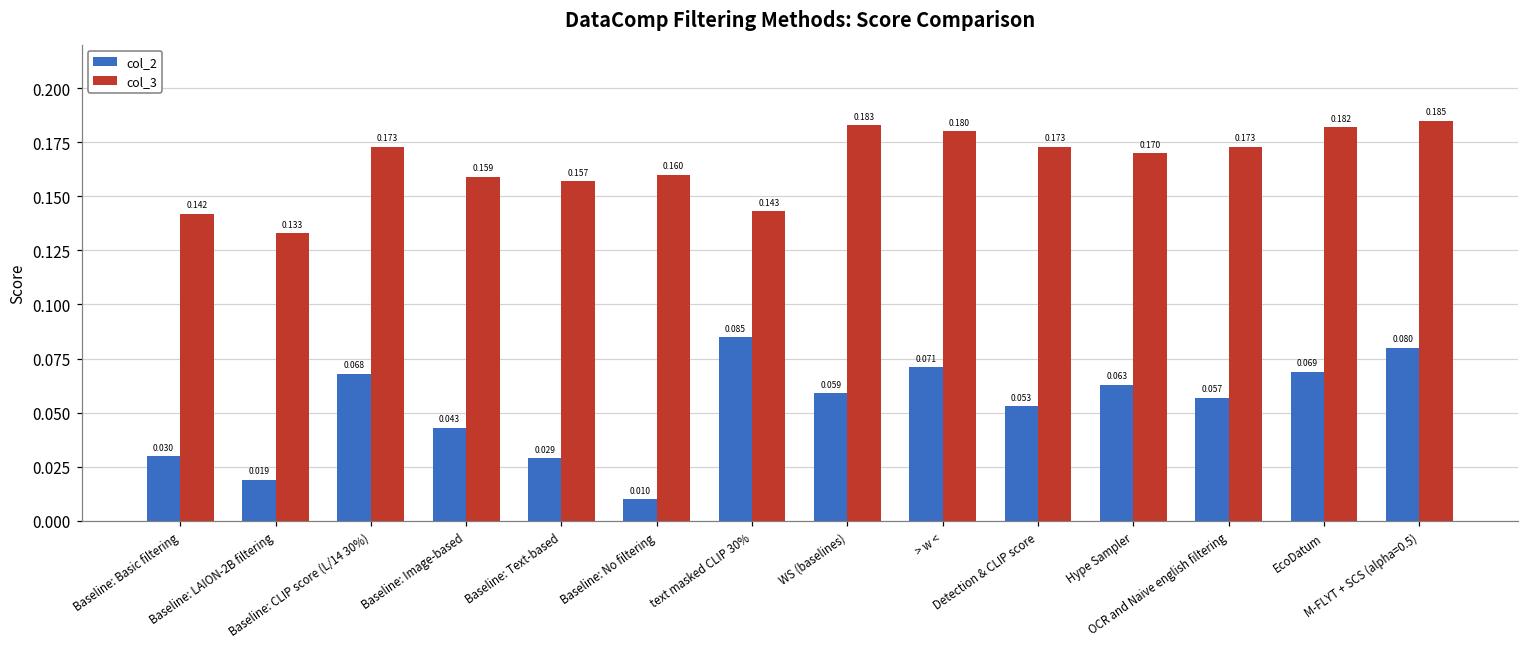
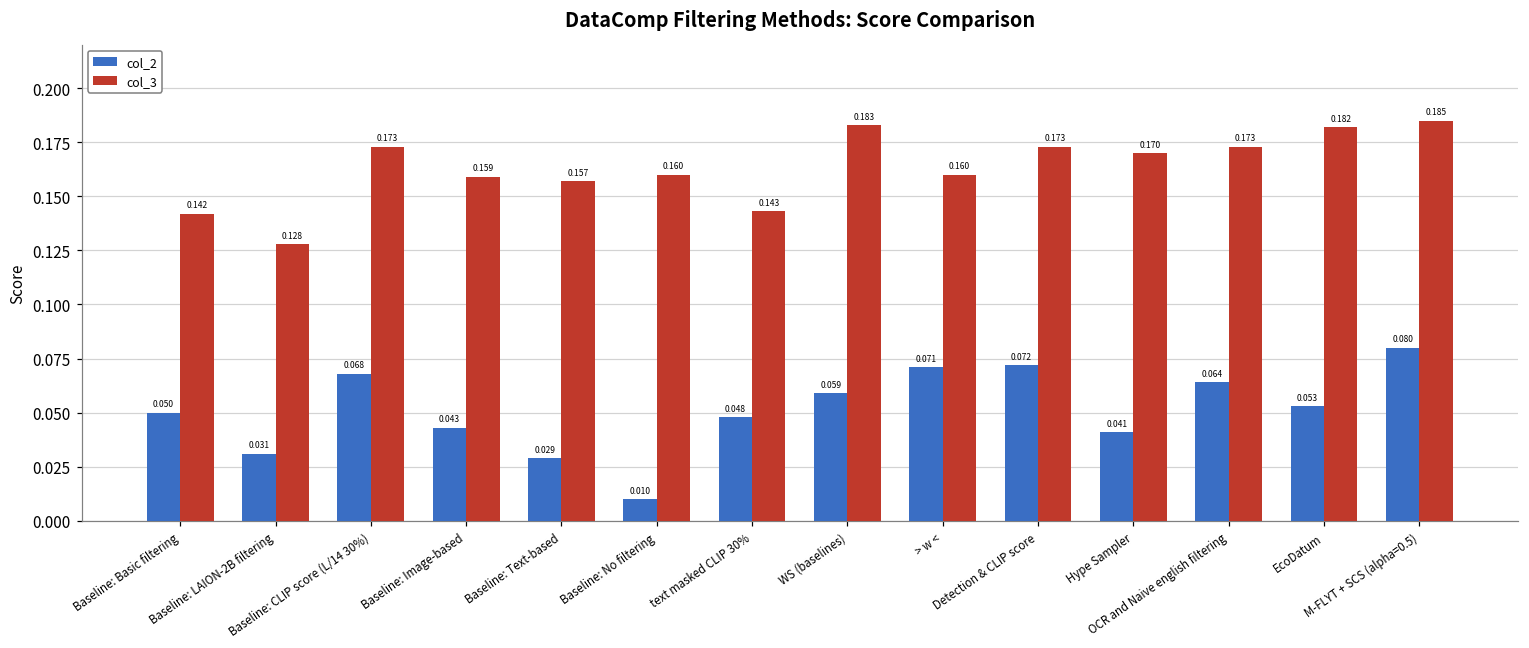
col_2, Baseline: Basic filtering: 0.030 -> 0.050
col_2, Baseline: LAION-2B filtering: 0.019 -> 0.031
col_3, Baseline: LAION-2B filtering: 0.133 -> 0.128
col_2, text masked CLIP 30%: 0.085 -> 0.048
col_3, > w <: 0.180 -> 0.160
col_2, Detection & CLIP score: 0.053 -> 0.072
col_2, Hype Sampler: 0.063 -> 0.041
col_2, OCR and Naive english filtering: 0.057 -> 0.064
col_2, EcoDatum: 0.069 -> 0.053
